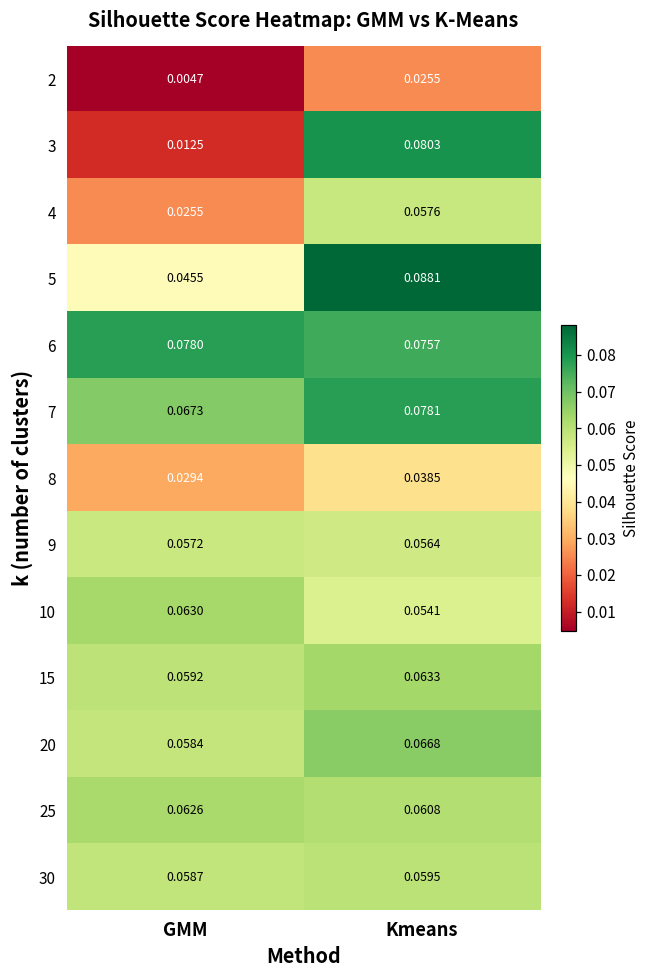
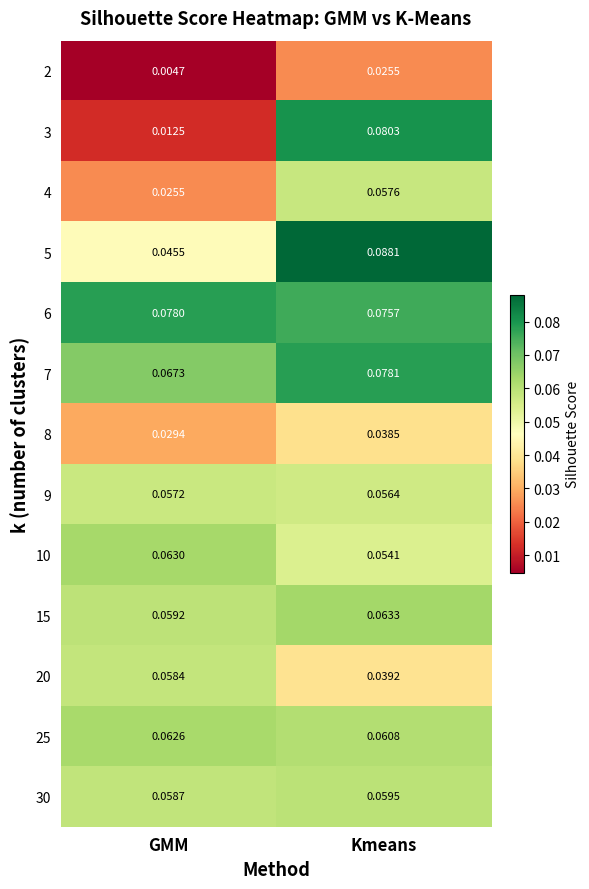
20, Kmeans: 0.0668 -> 0.0392
